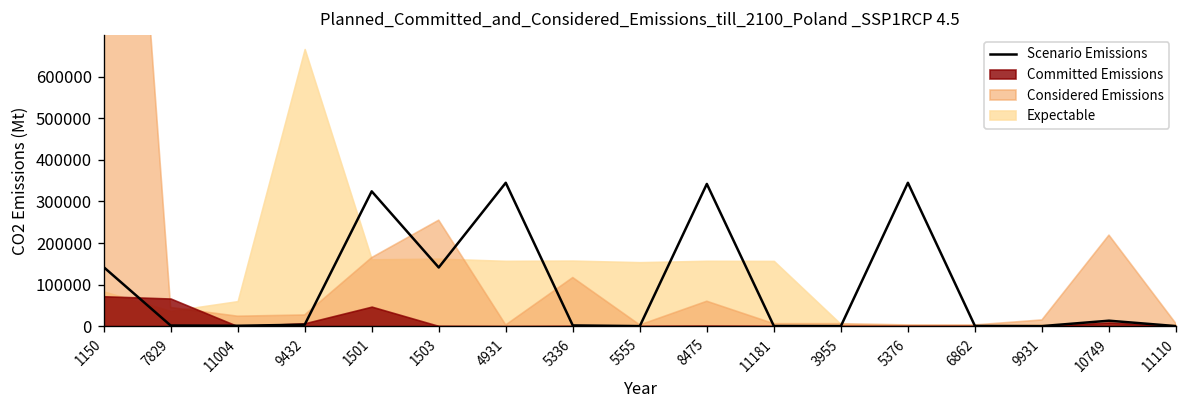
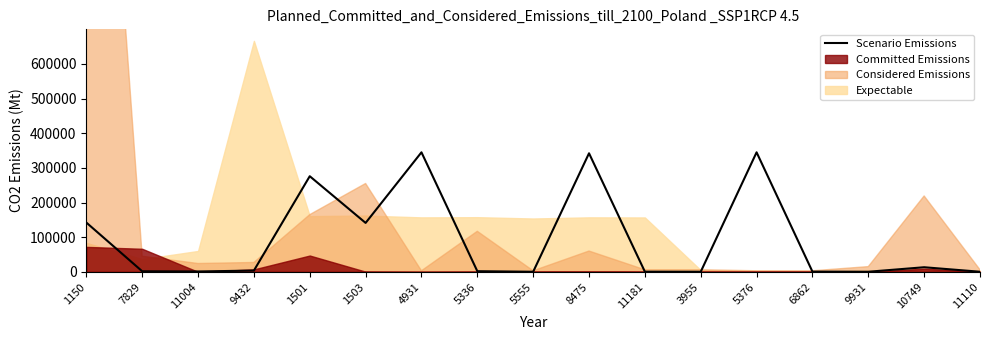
Scenario Emissions, 1501: 320000 -> 280000
